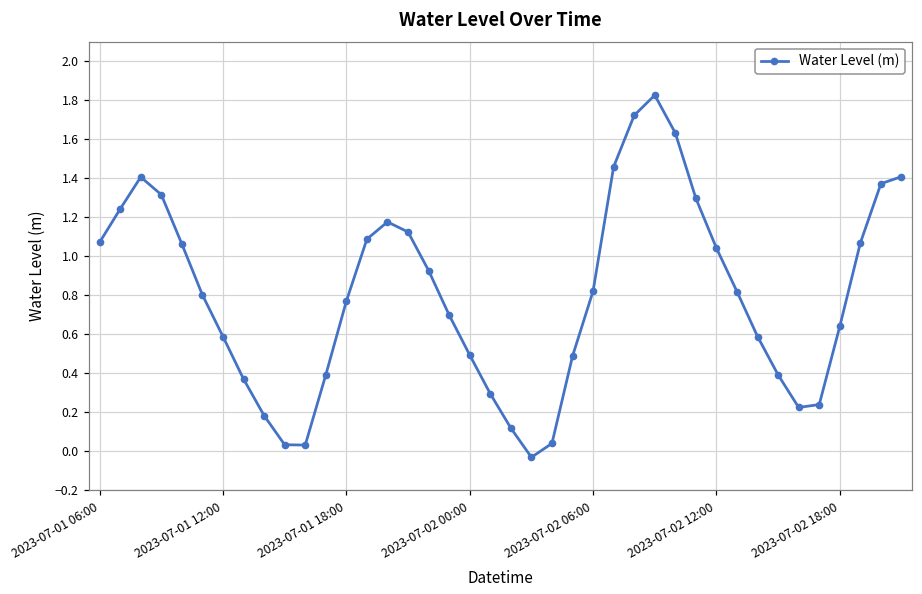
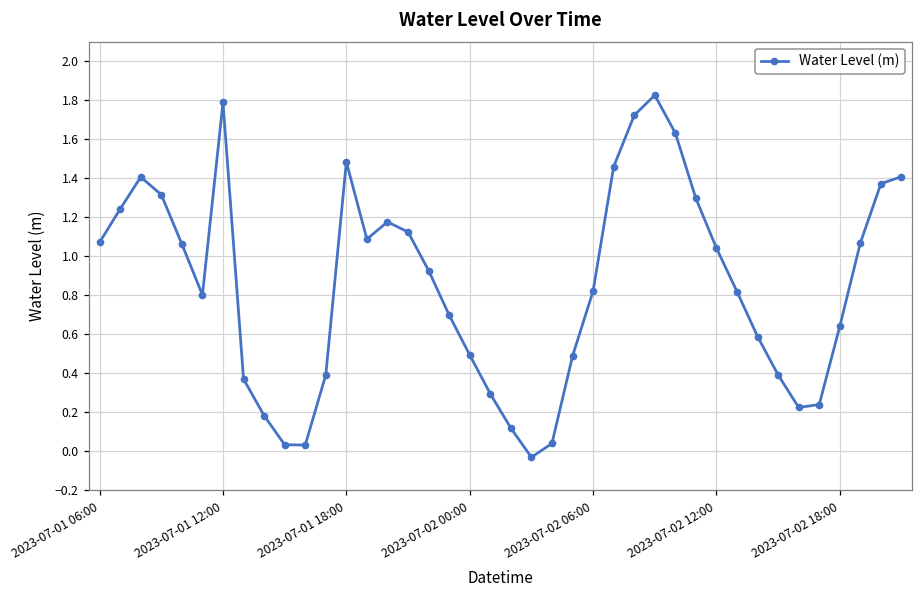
2023-07-01 12:00: 0.59 -> 1.79
2023-07-01 18:00: 0.77 -> 1.48
